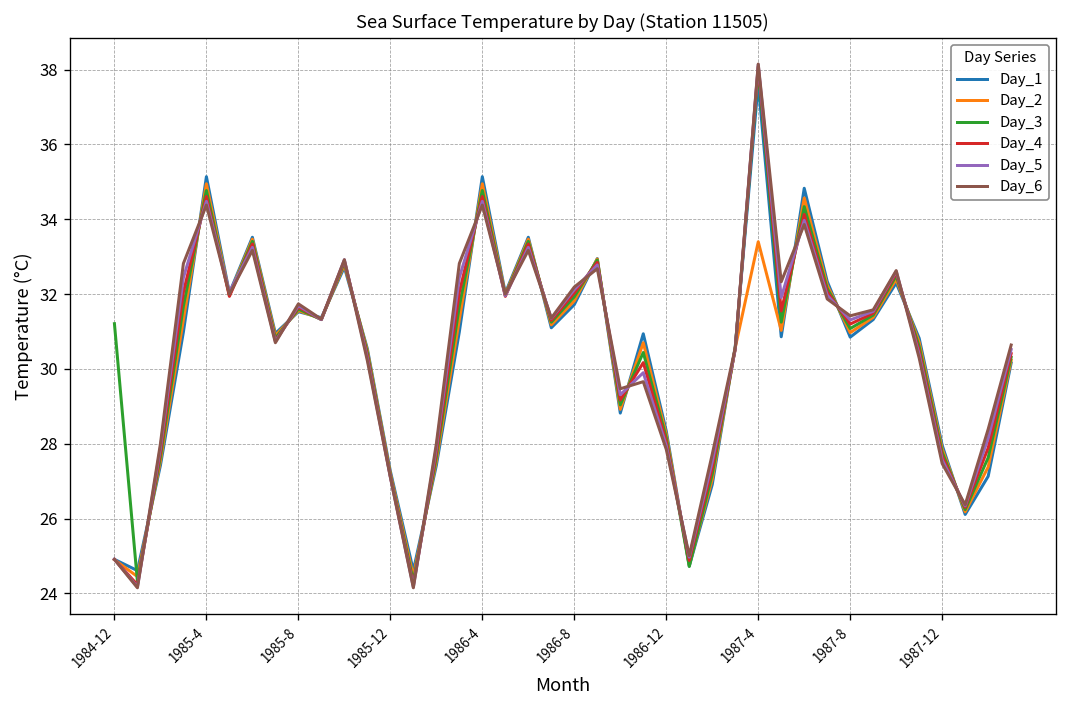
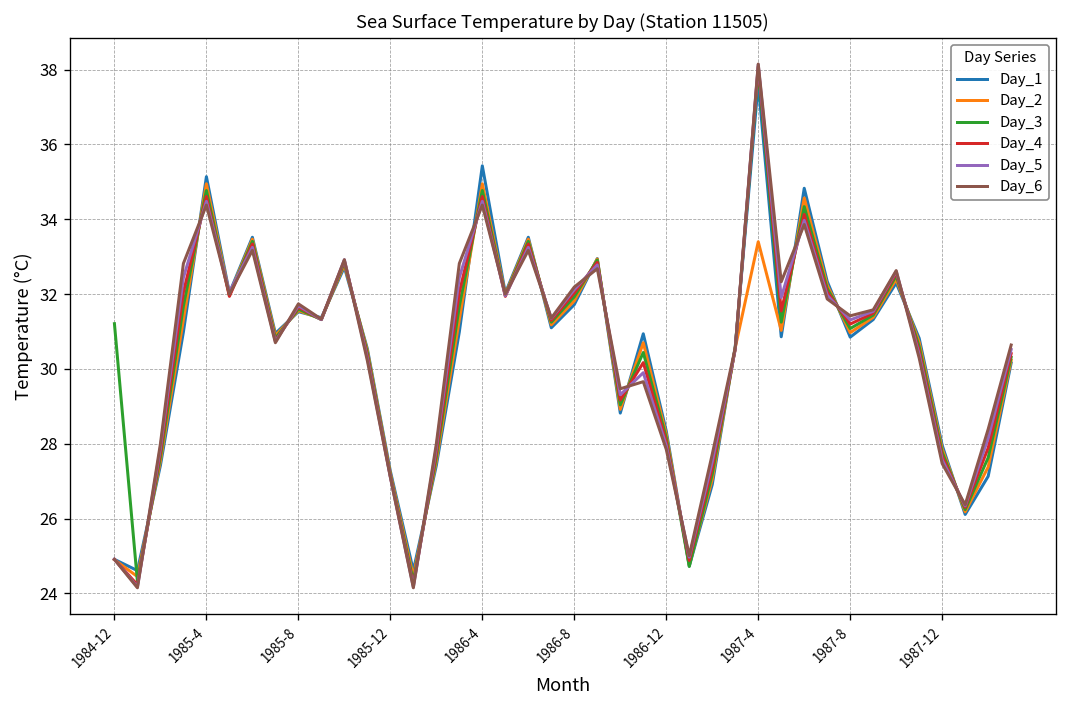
Day_1, 1986-4: 35.1 -> 35.4
